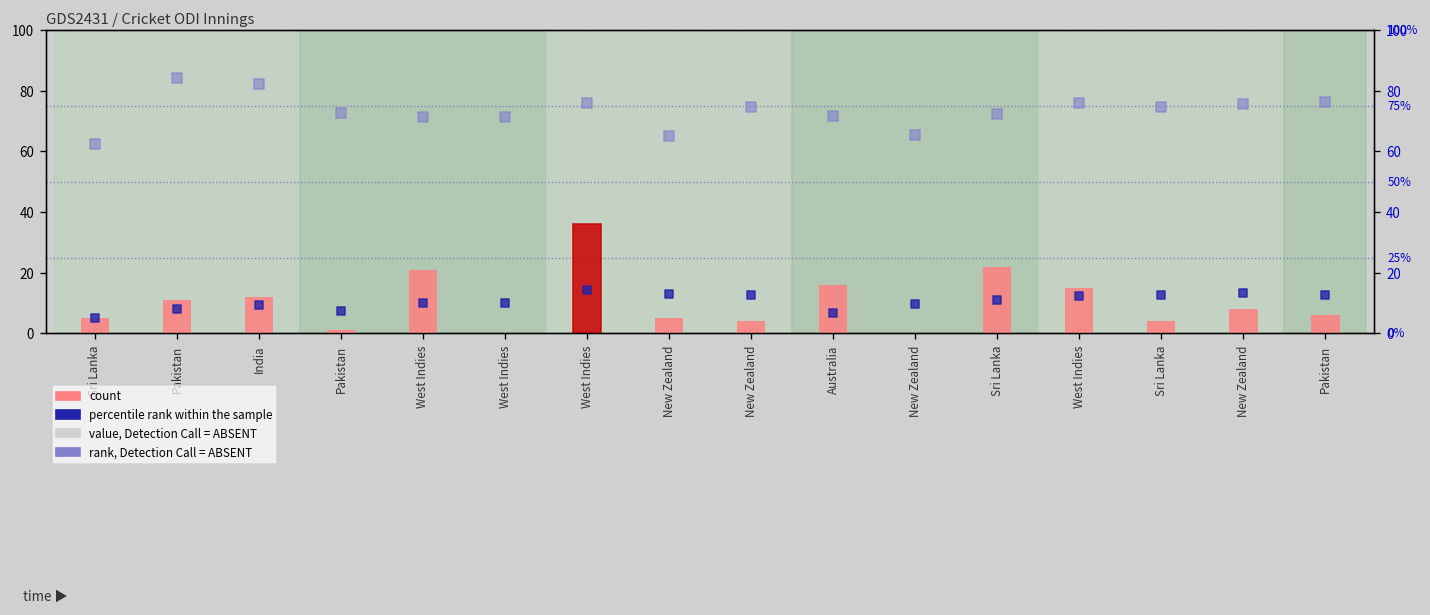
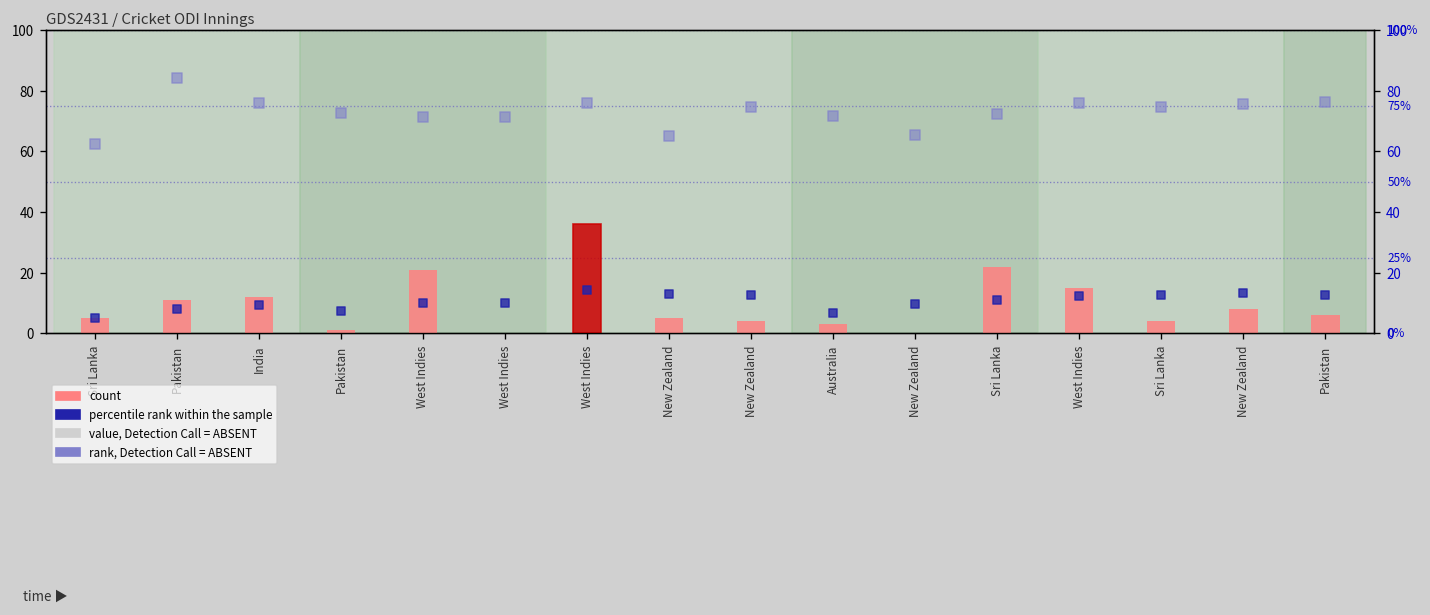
count, Australia: 16 -> 3
rank, Detection Call = ABSENT, India: 82 -> 76
